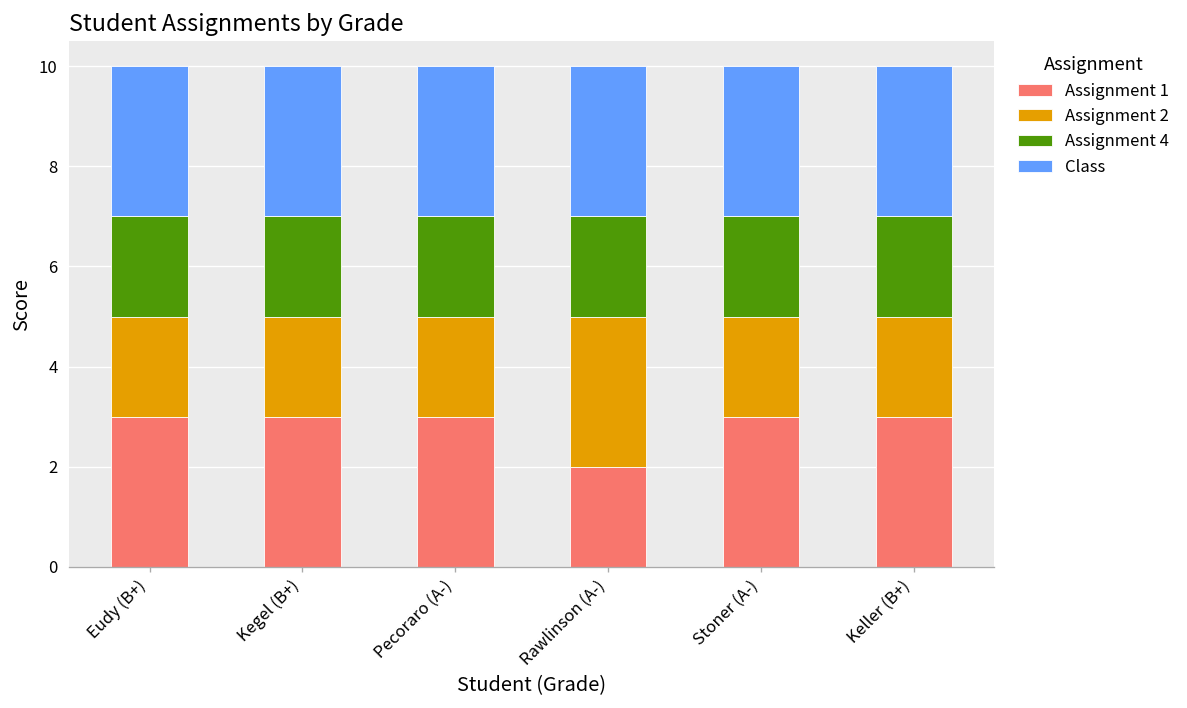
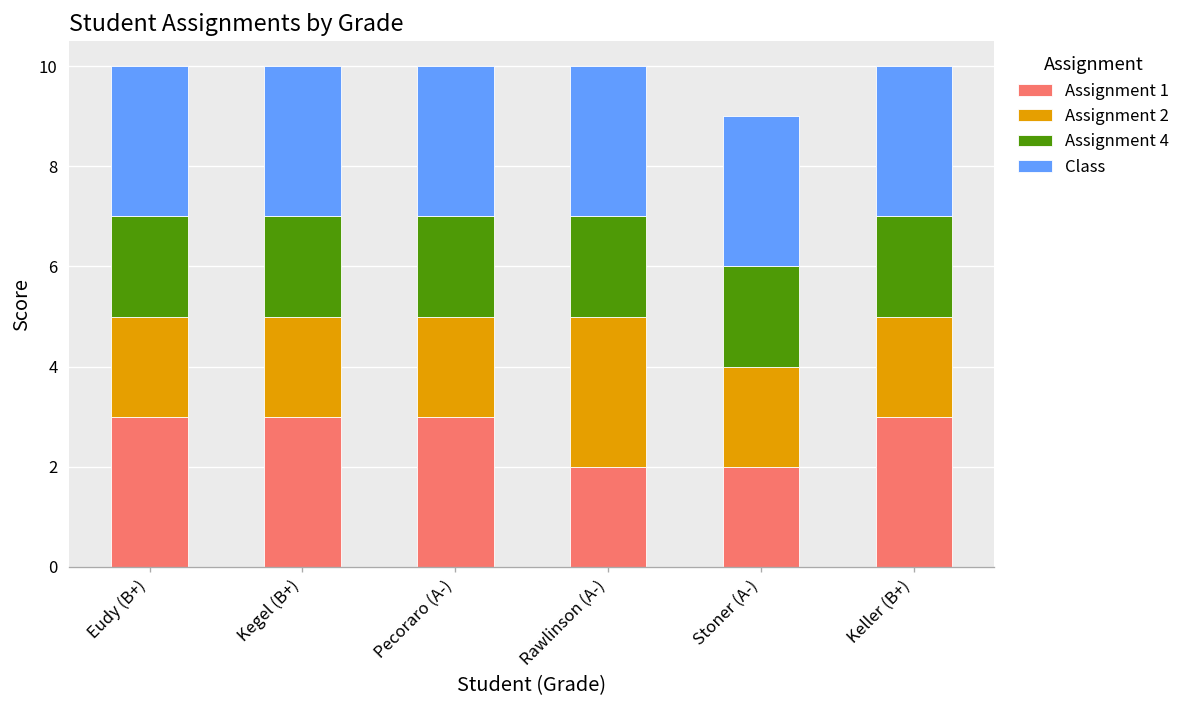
Assignment 1, Stoner (A-): 3 -> 2
